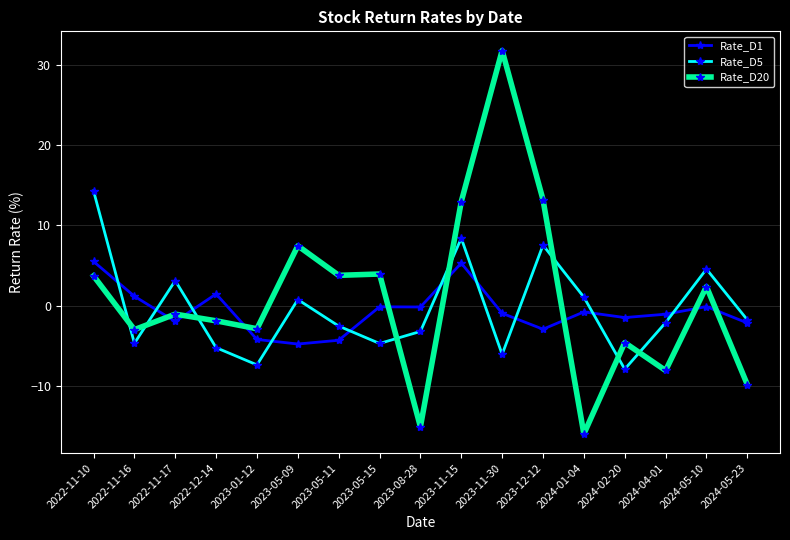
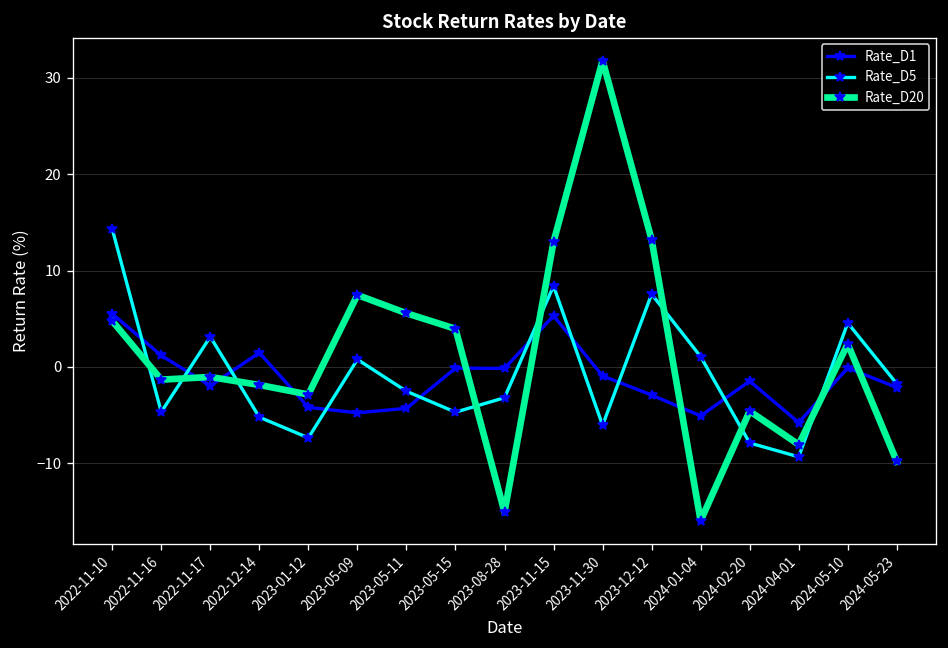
Rate_D20, 2022-11-10: 4 -> 5
Rate_D20, 2022-11-16: -3 -> -1
Rate_D20, 2023-05-11: 4 -> 6
Rate_D1, 2024-01-04: -1 -> -5
Rate_D1, 2024-04-01: -1 -> -6
Rate_D5, 2024-04-01: -2 -> -9
